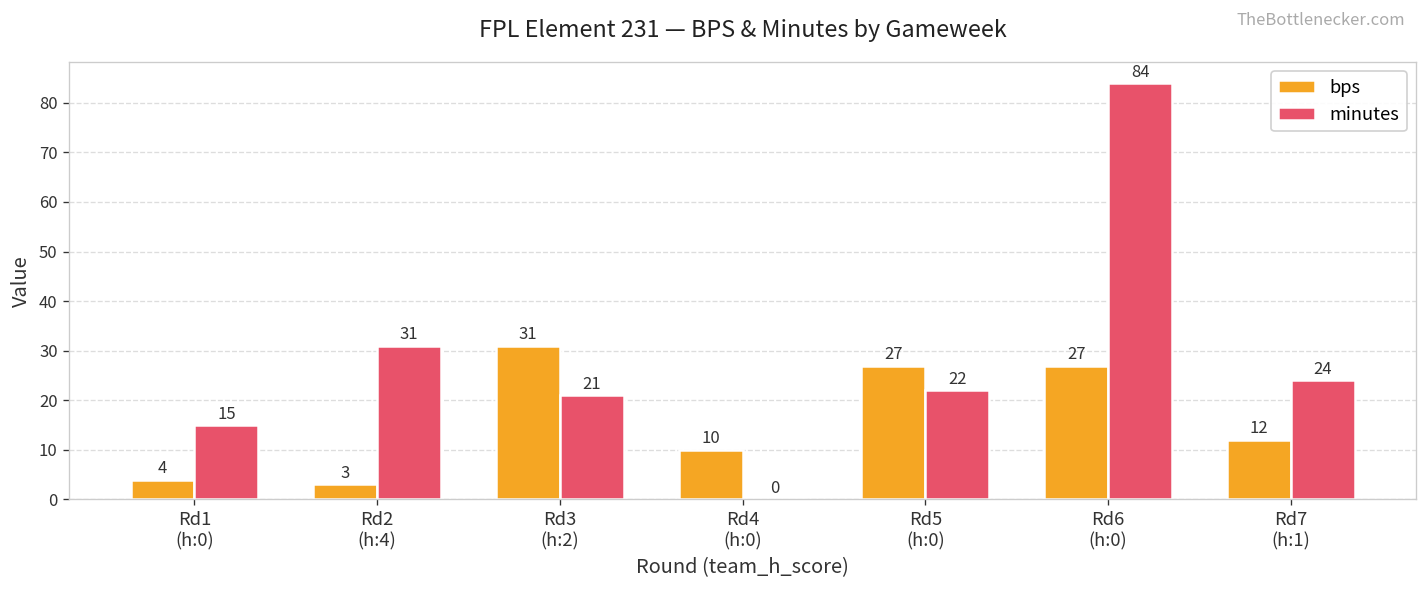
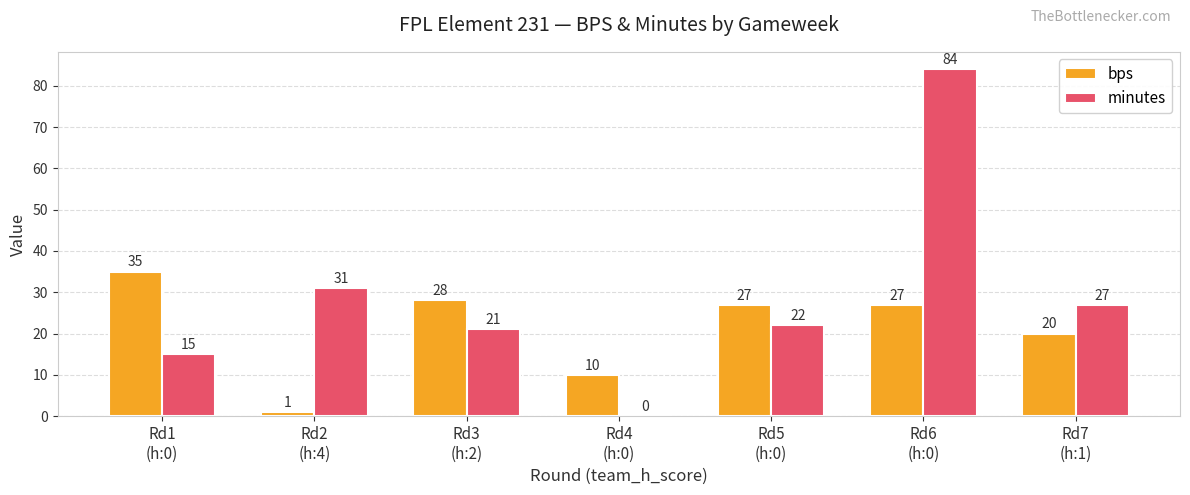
bps, Rd1 (h:0): 4 -> 35
bps, Rd2 (h:4): 3 -> 1
bps, Rd3 (h:2): 31 -> 28
bps, Rd7 (h:1): 12 -> 20
minutes, Rd7 (h:1): 24 -> 27
